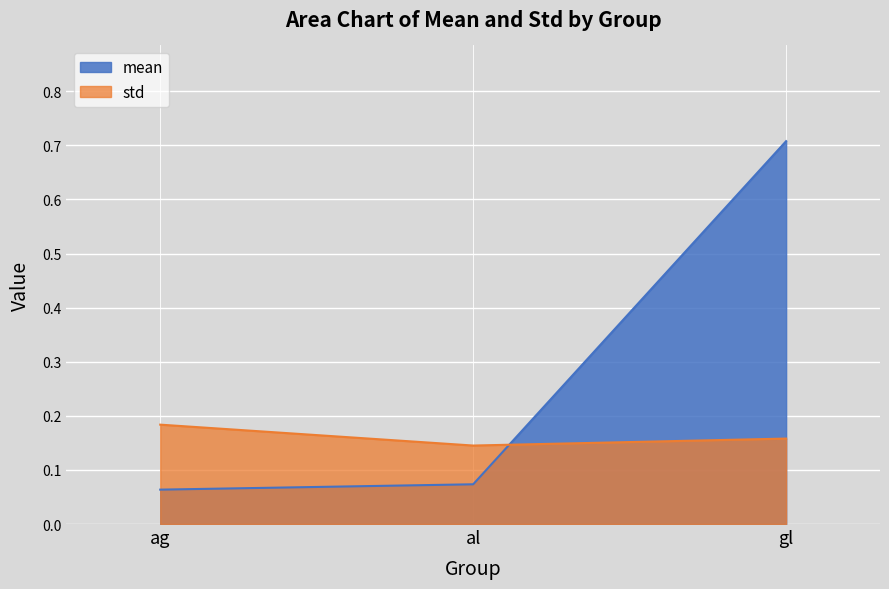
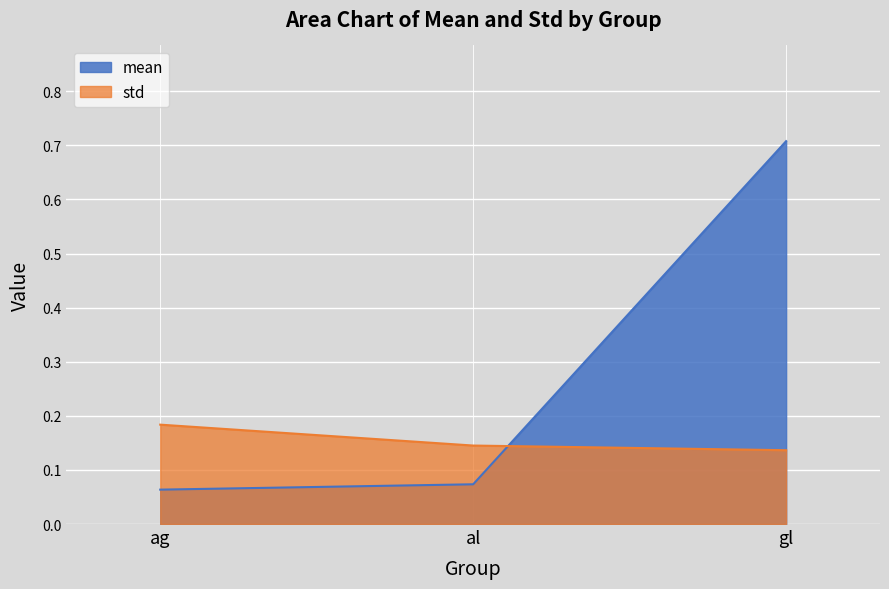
std, gl: 0.16 -> 0.14
